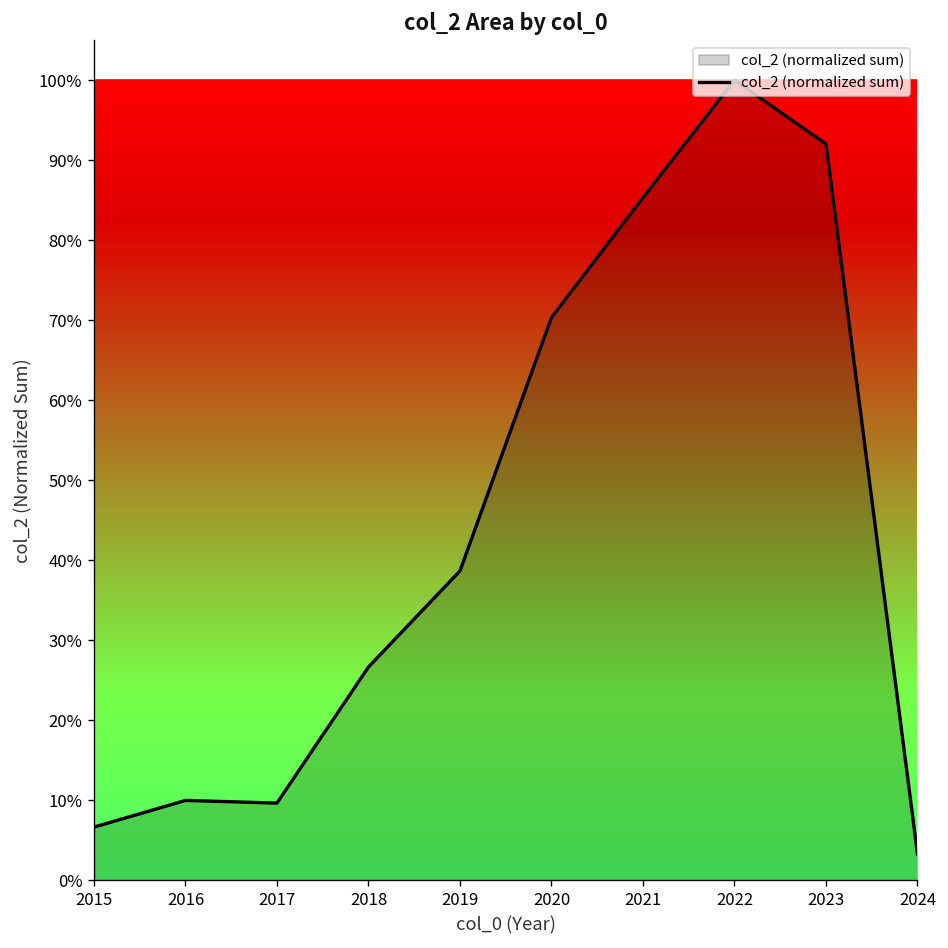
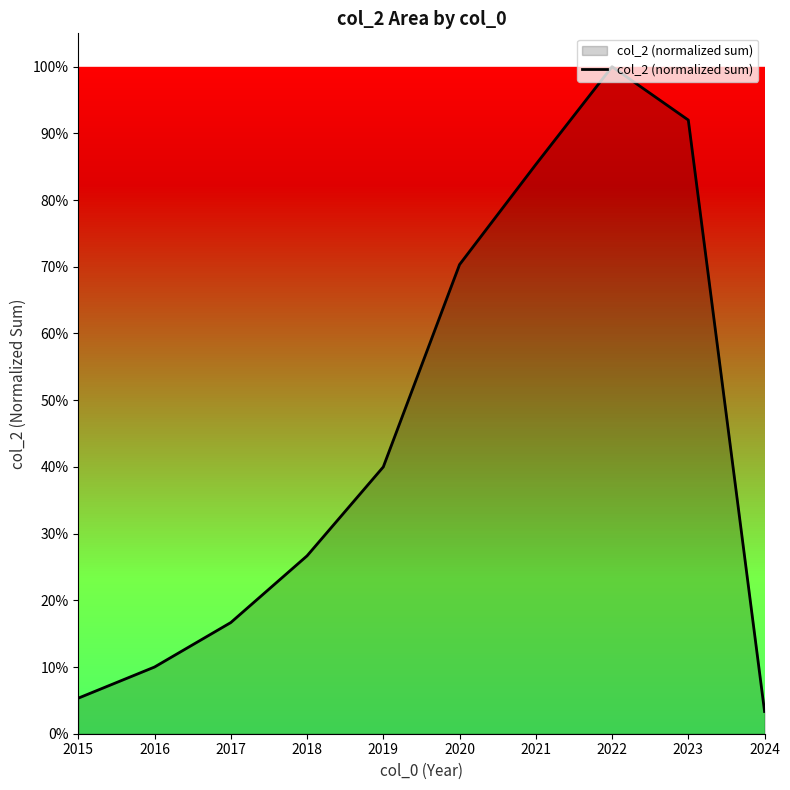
2015: 7% -> 5%
2017: 10% -> 17%
2019: 39% -> 40%
